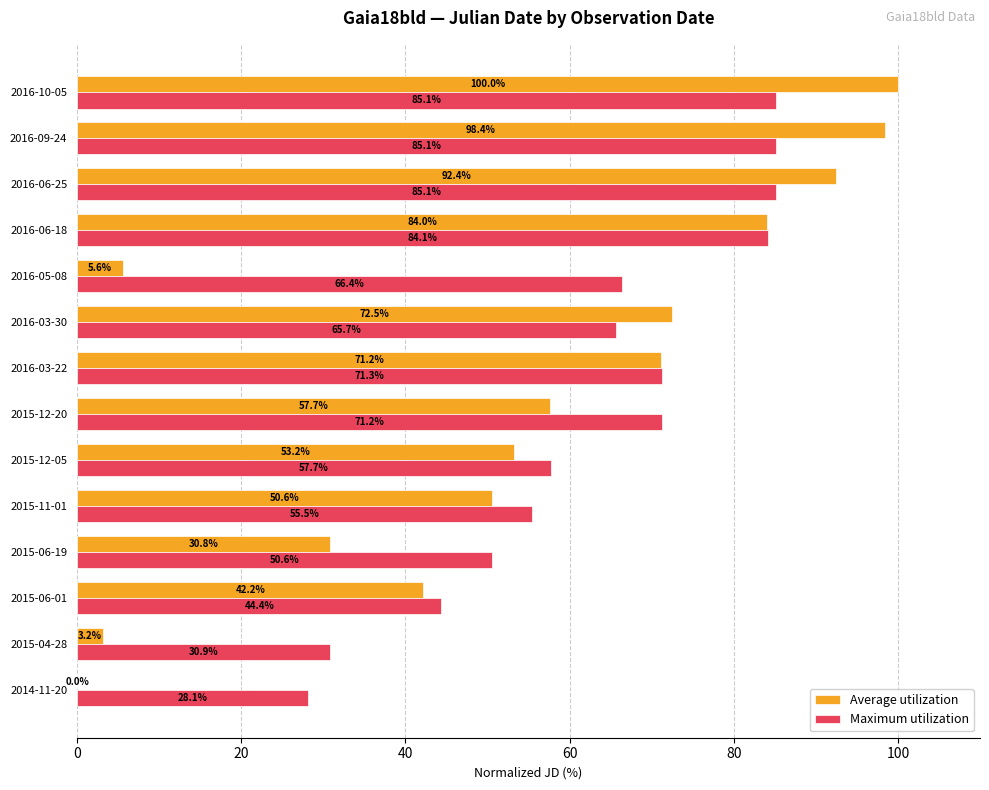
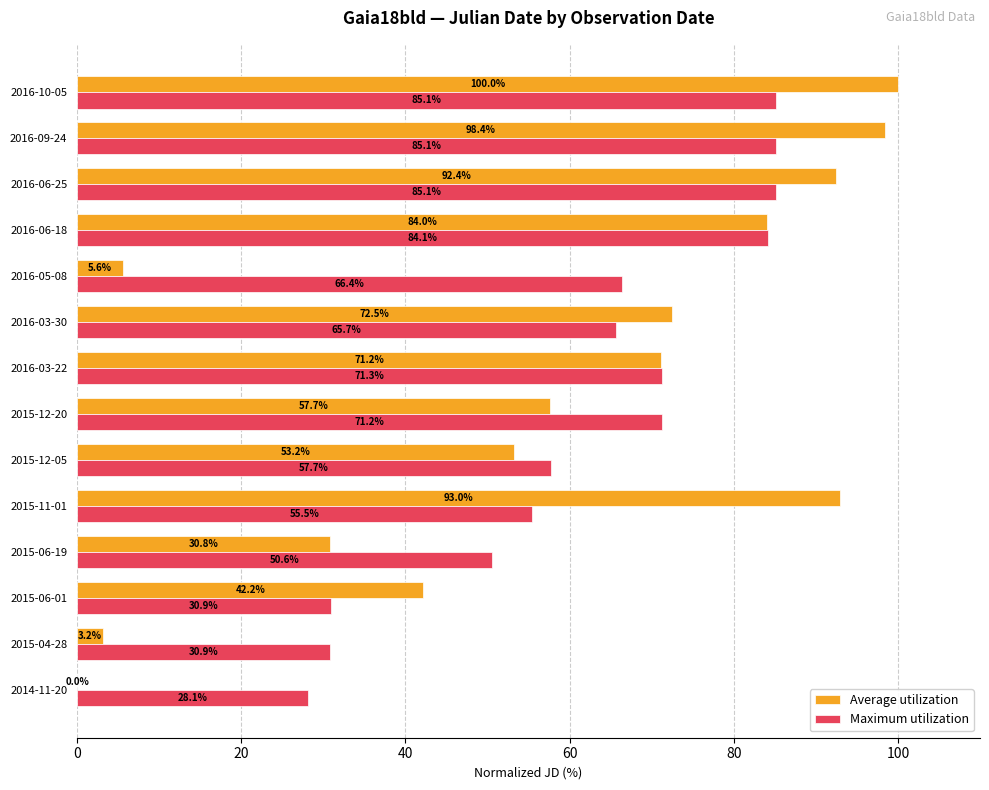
Average utilization, 2015-11-01: 50.6% -> 93.0%
Maximum utilization, 2015-06-01: 44.4% -> 30.9%
